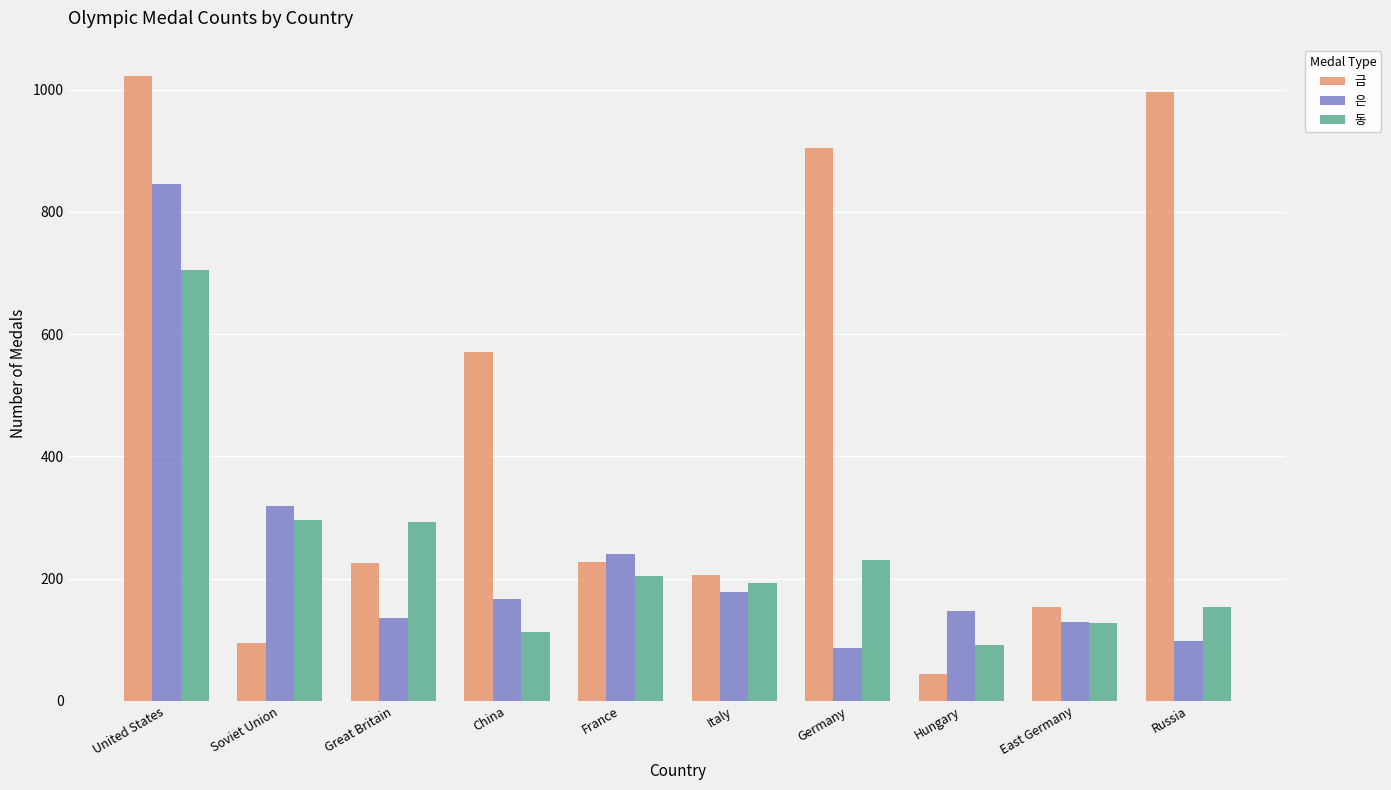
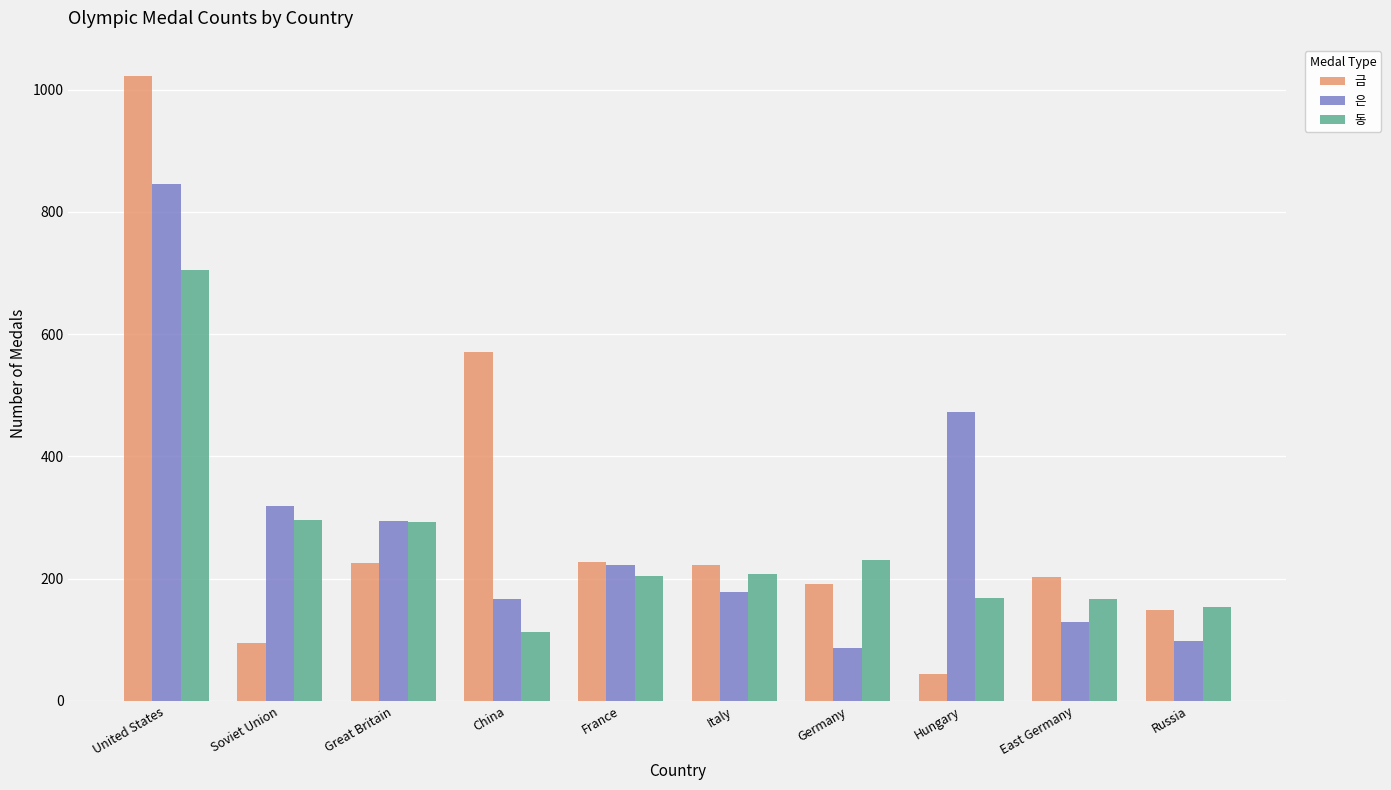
은, Great Britain: 140 -> 300
은, France: 240 -> 220
금, Italy: 210 -> 220
동, Italy: 190 -> 210
금, Germany: 910 -> 190
은, Hungary: 150 -> 470
동, Hungary: 90 -> 170
금, East Germany: 150 -> 200
동, East Germany: 130 -> 170
금, Russia: 1000 -> 150
